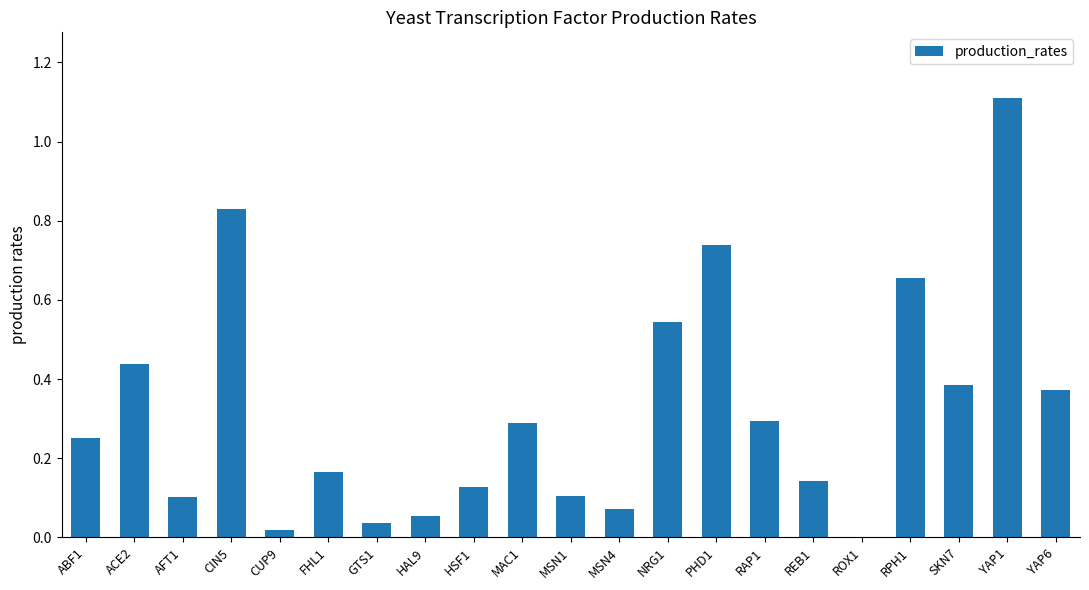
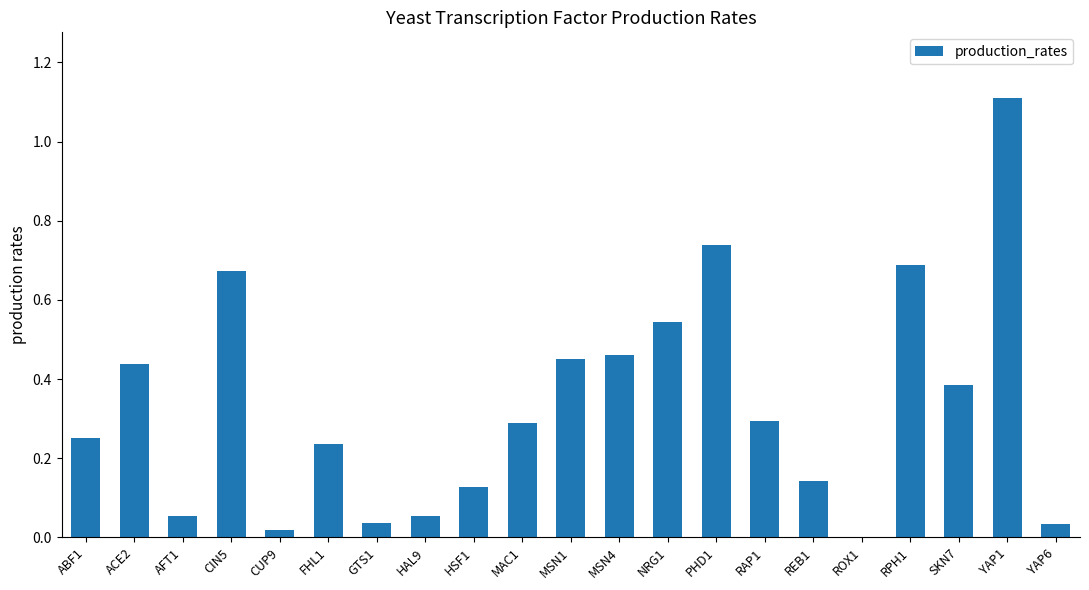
AFT1: 0.10 -> 0.05
CIN5: 0.83 -> 0.67
FHL1: 0.17 -> 0.24
MSN1: 0.11 -> 0.45
MSN4: 0.07 -> 0.46
RPH1: 0.65 -> 0.69
YAP6: 0.37 -> 0.03
